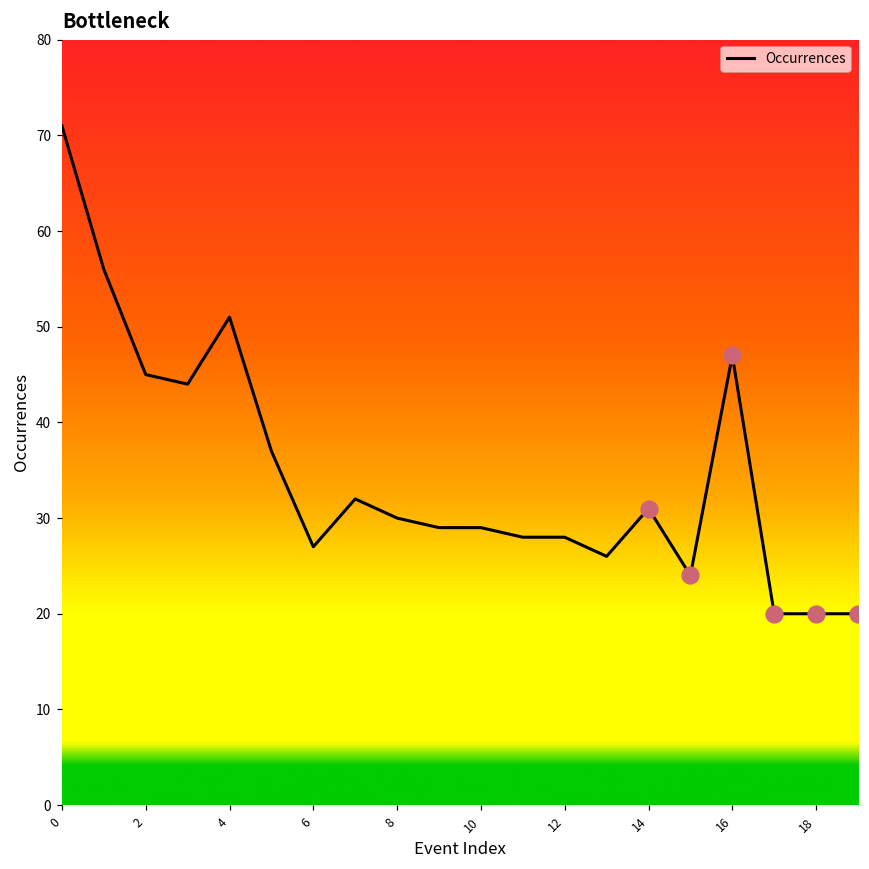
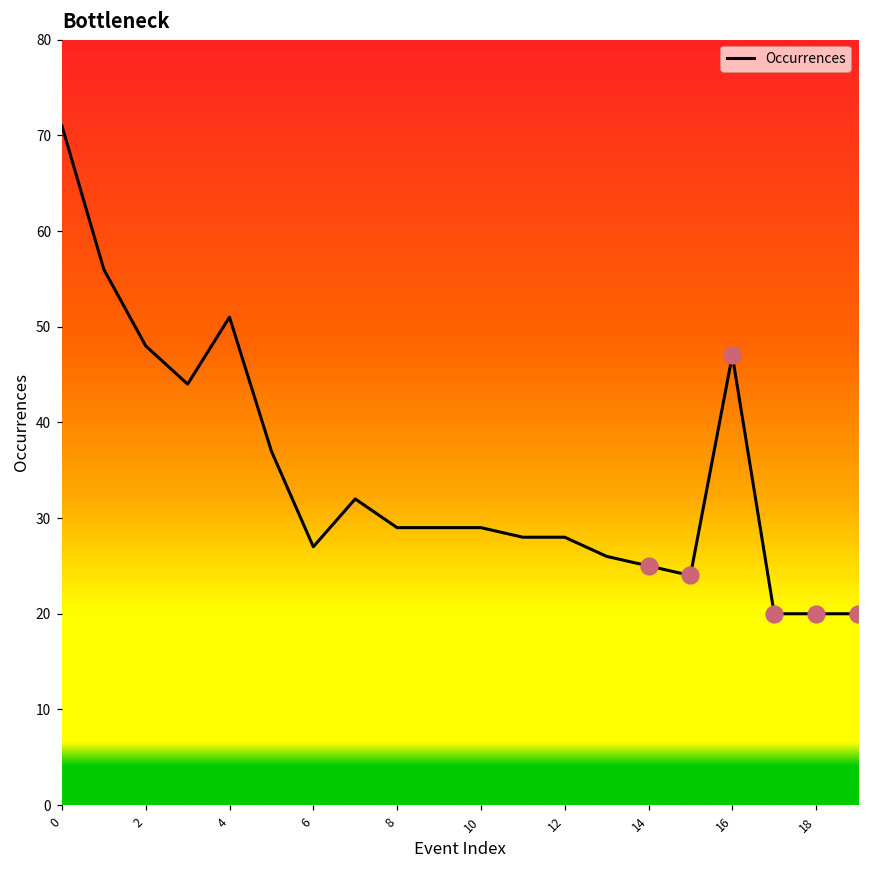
Occurrences, 2: 45 -> 48
Occurrences, 8: 30 -> 29
Occurrences, 14: 31 -> 25
